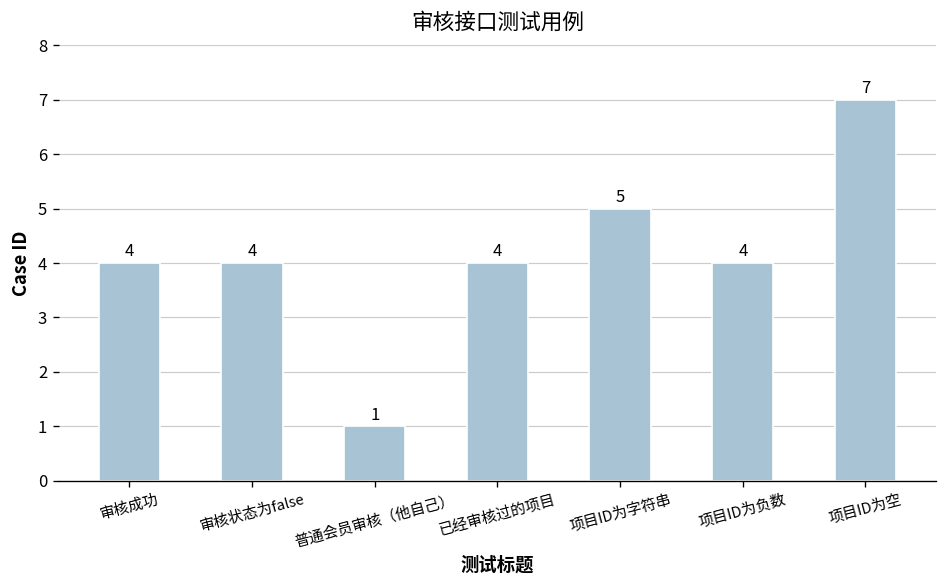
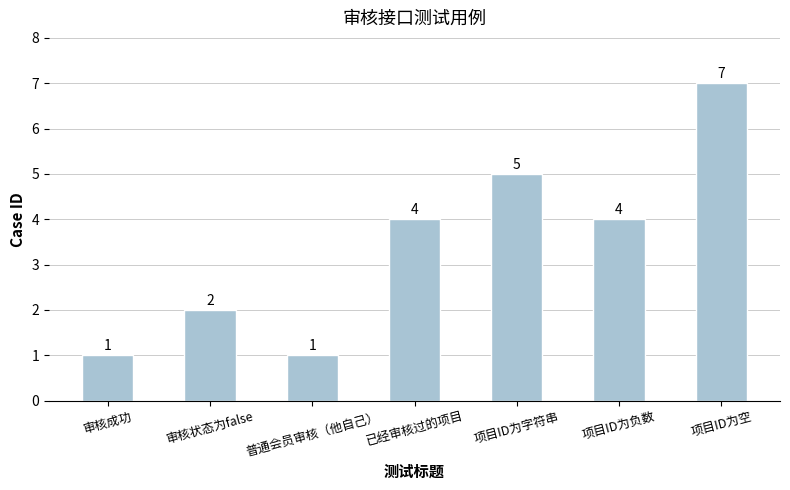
审核成功: 4 -> 1
审核状态为false: 4 -> 2
